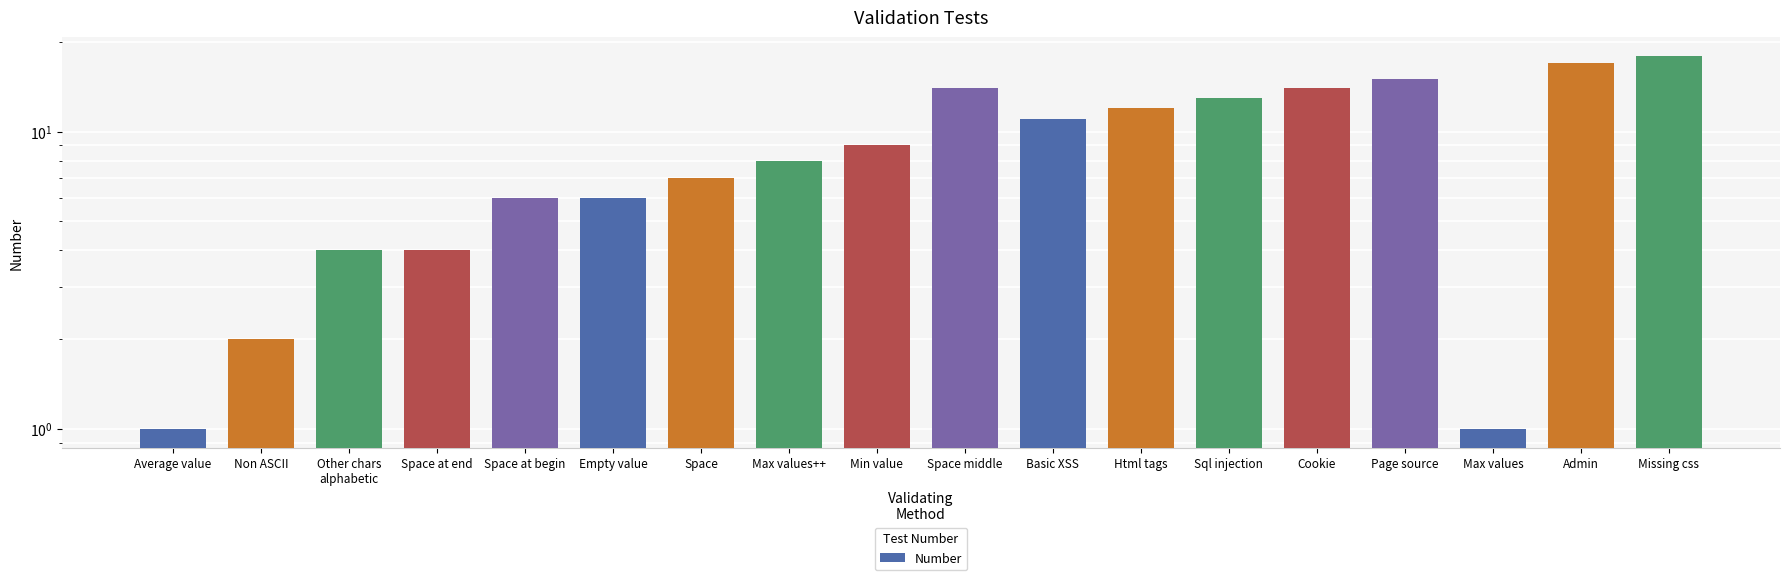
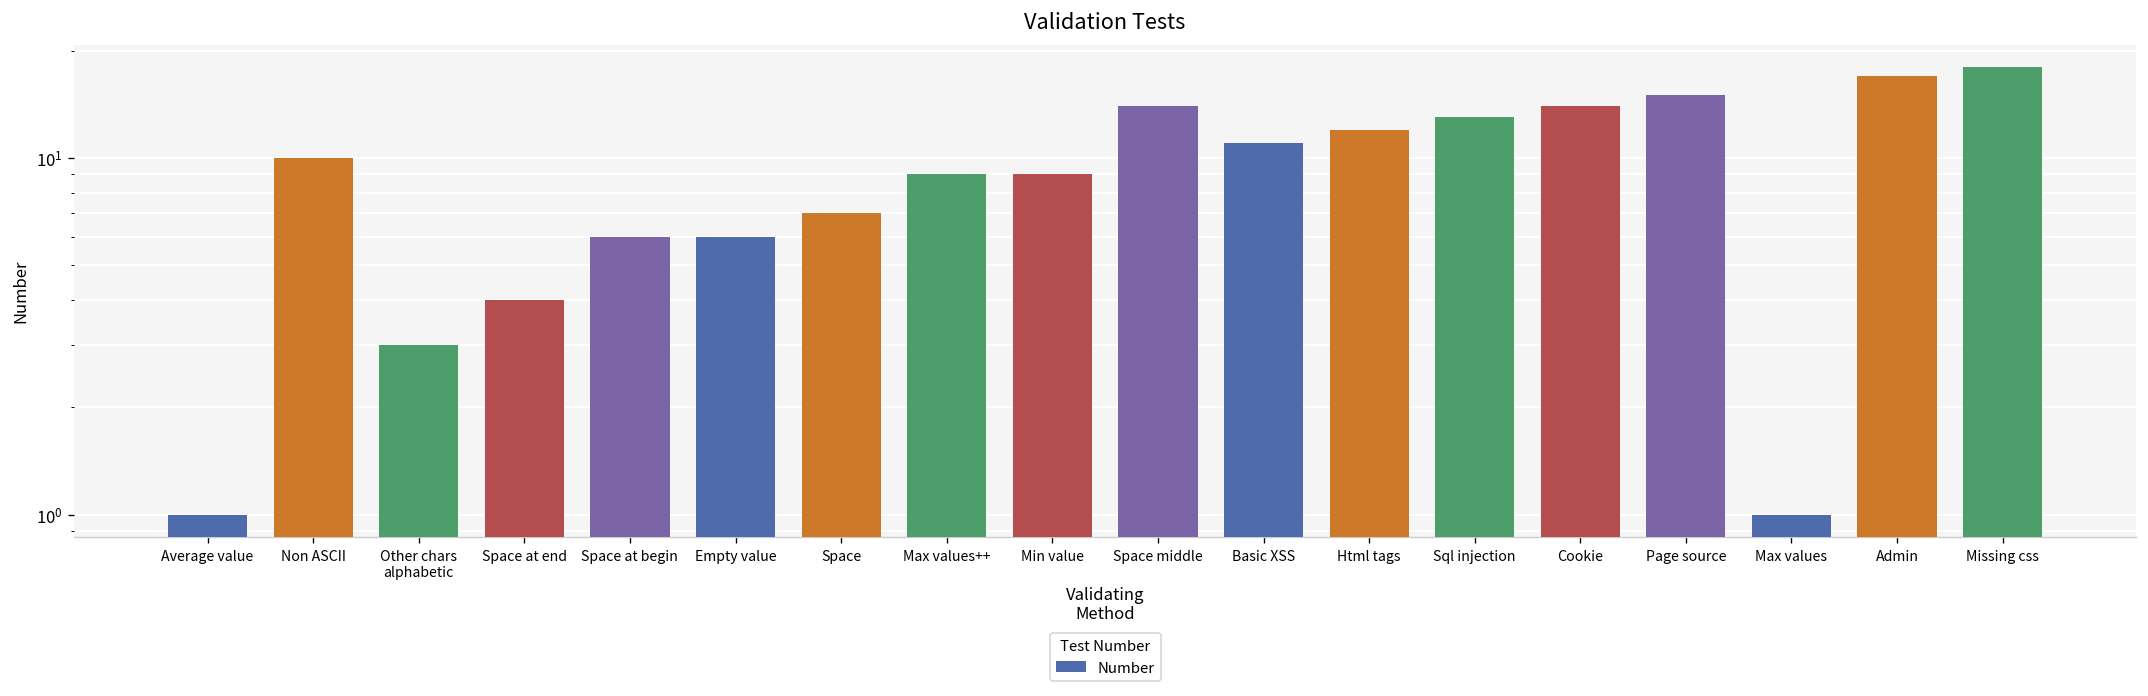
Non ASCII: 2 -> 10
Other chars alphabetic: 4 -> 3
Max values++: 8 -> 9
